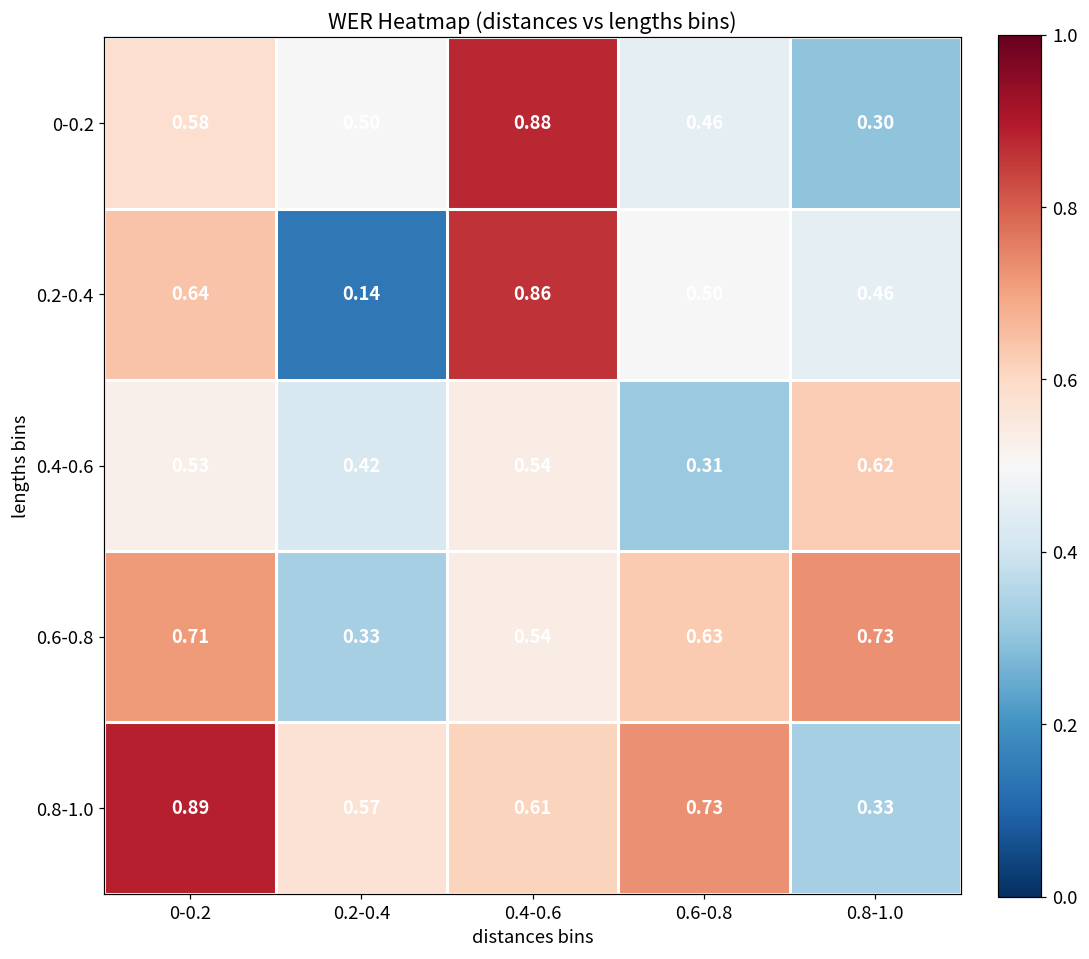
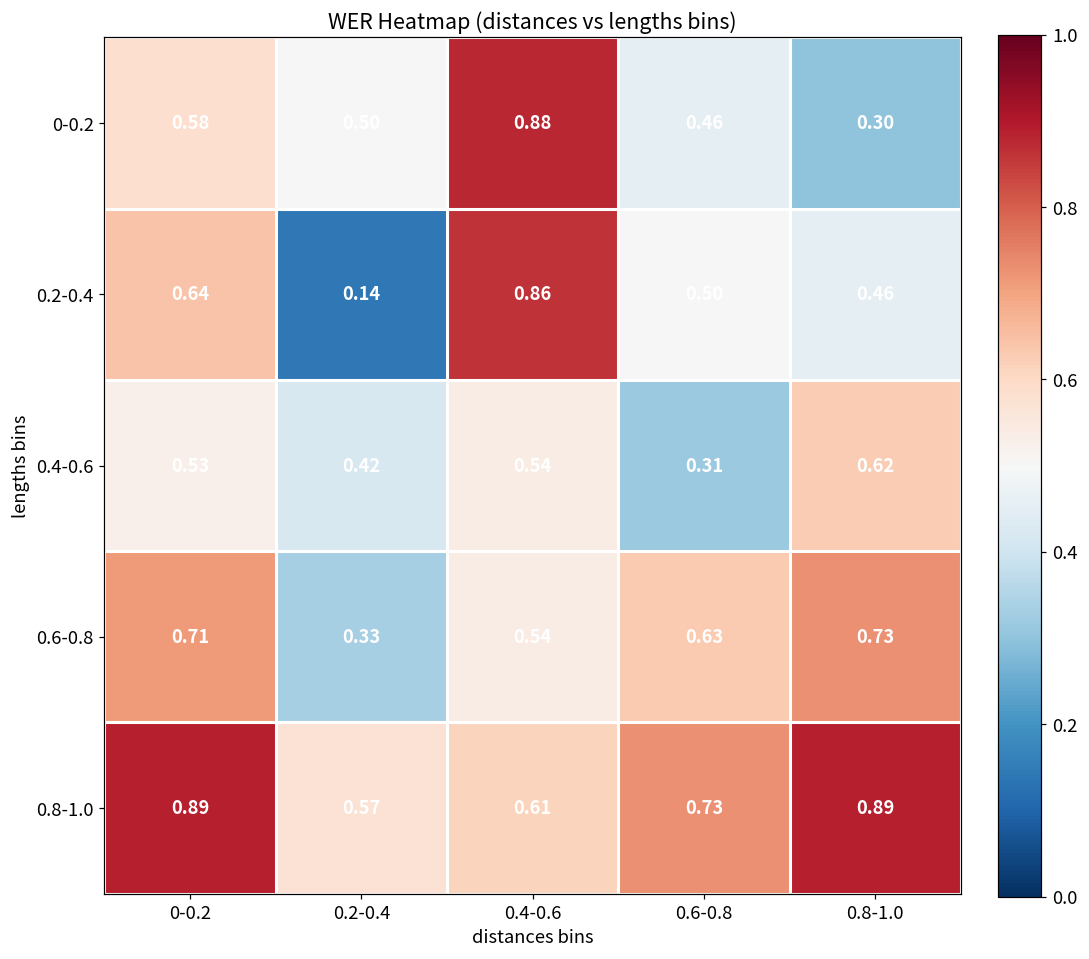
0.8-1.0, 0.8-1.0: 0.33 -> 0.89
